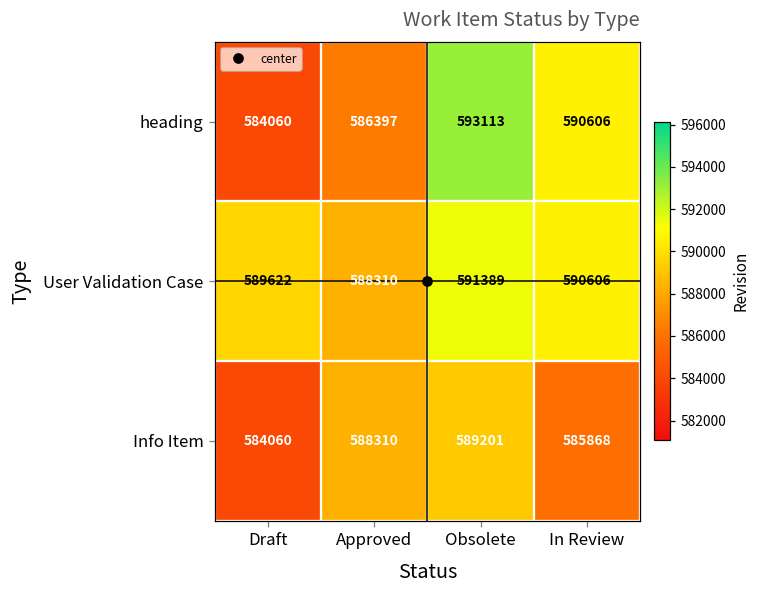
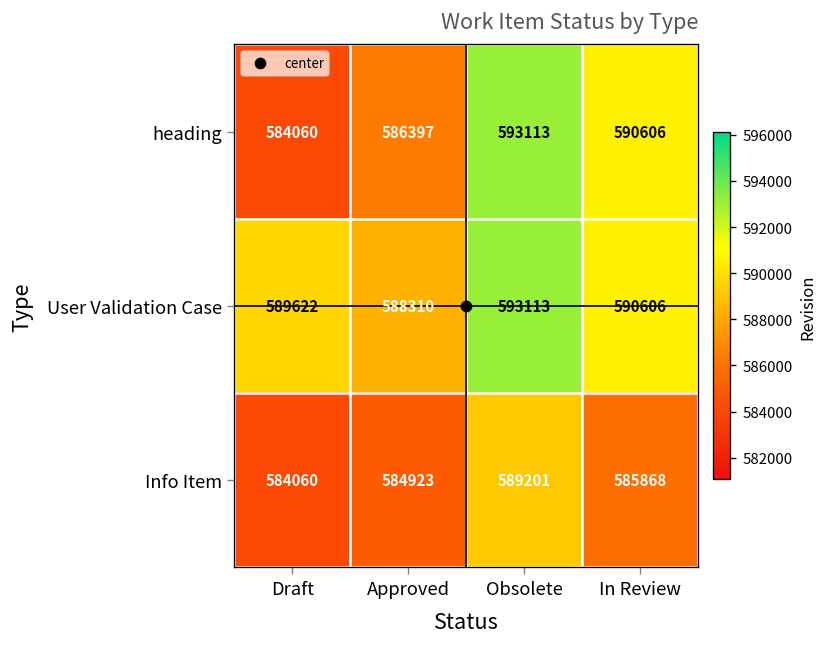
User Validation Case, Obsolete: 591389 -> 593113
Info Item, Approved: 588310 -> 584923
